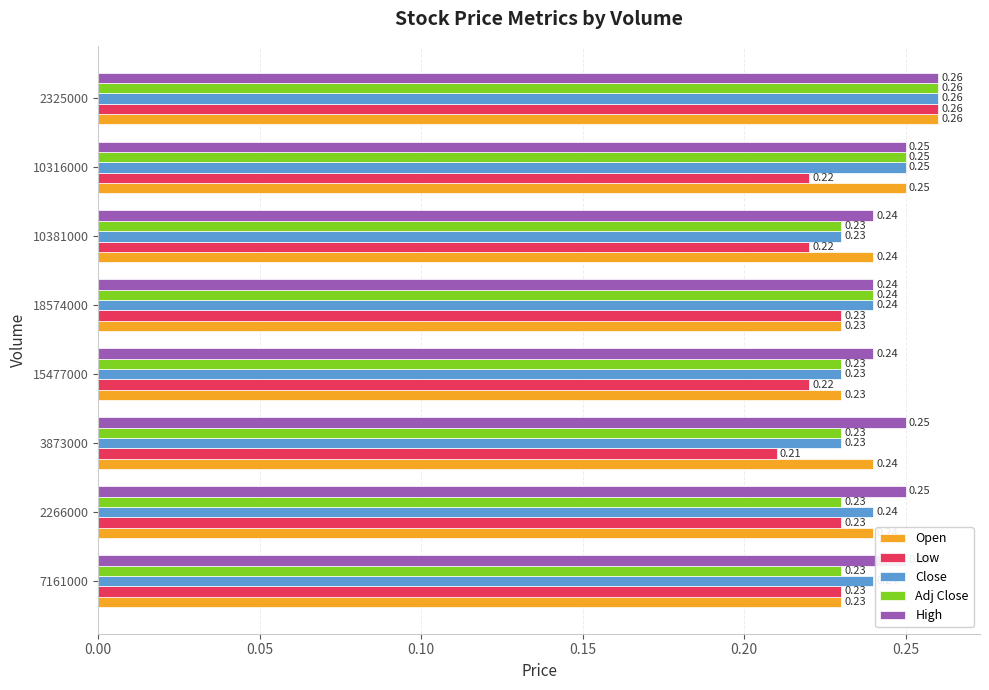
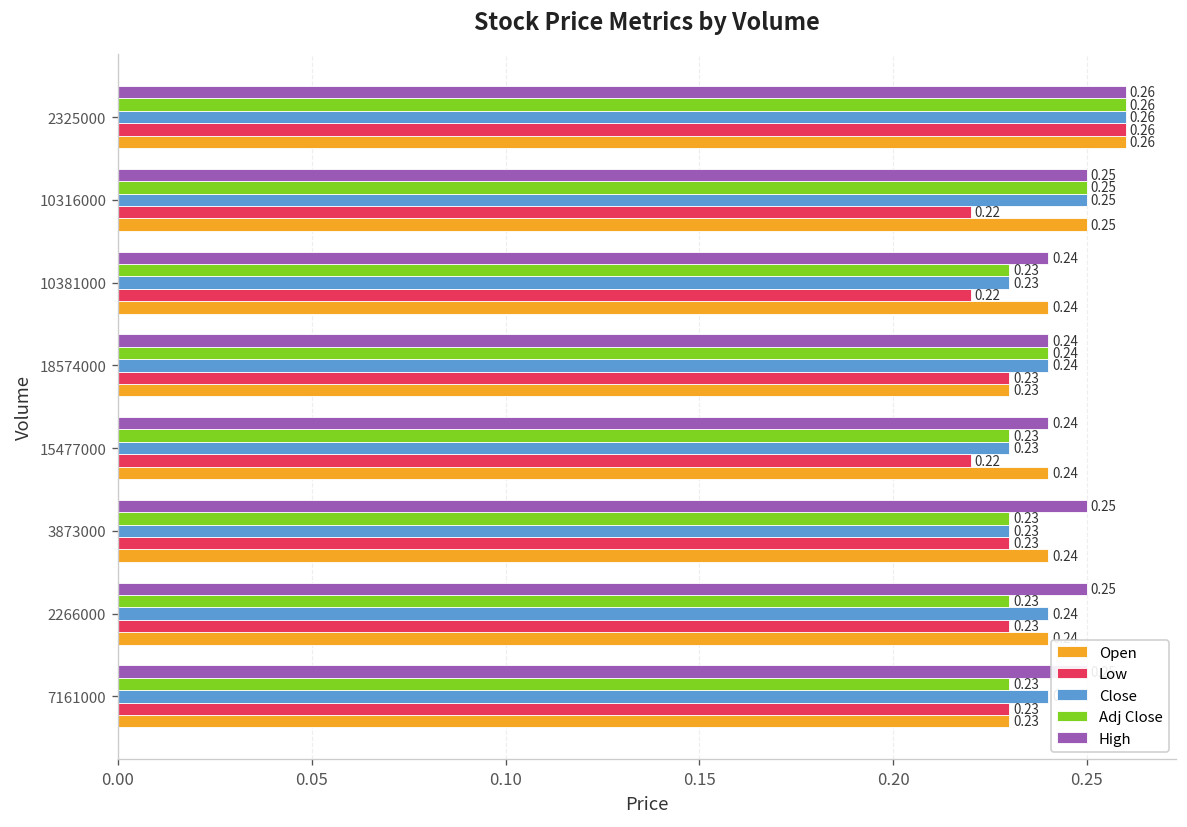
Open, 15477000: 0.23 -> 0.24
Low, 3873000: 0.21 -> 0.23
